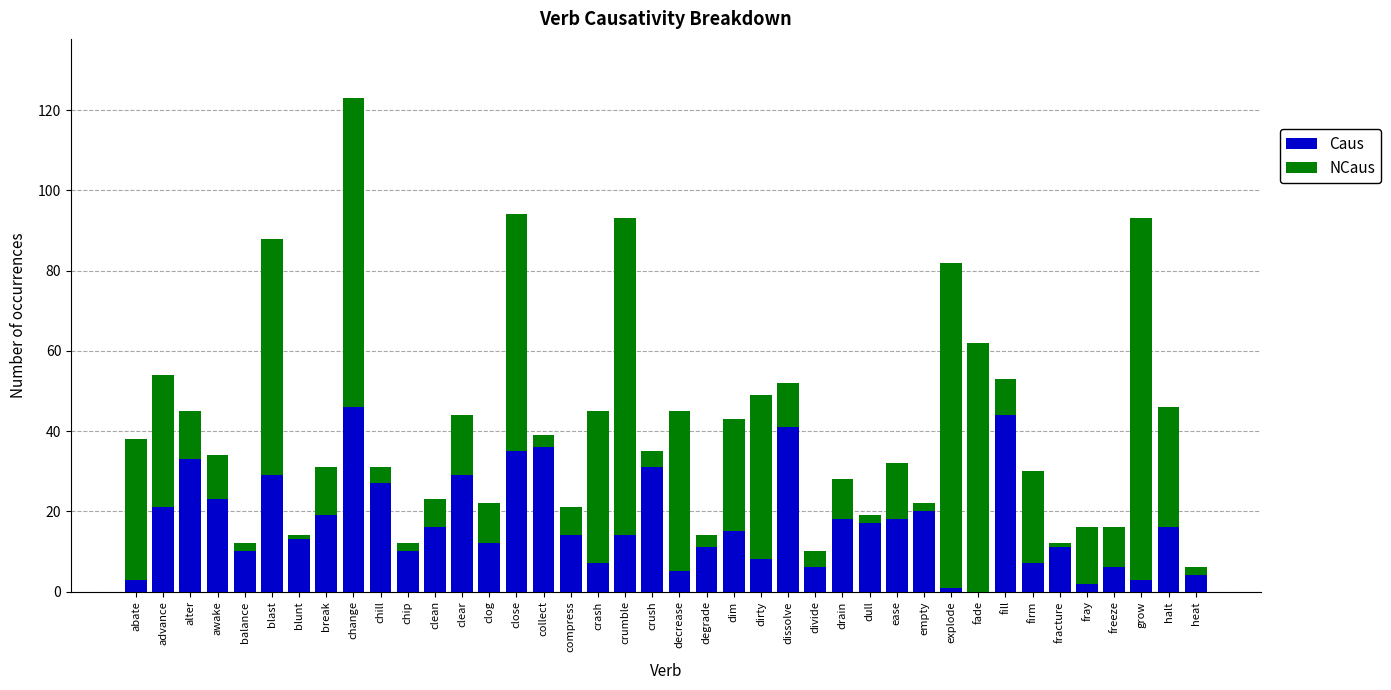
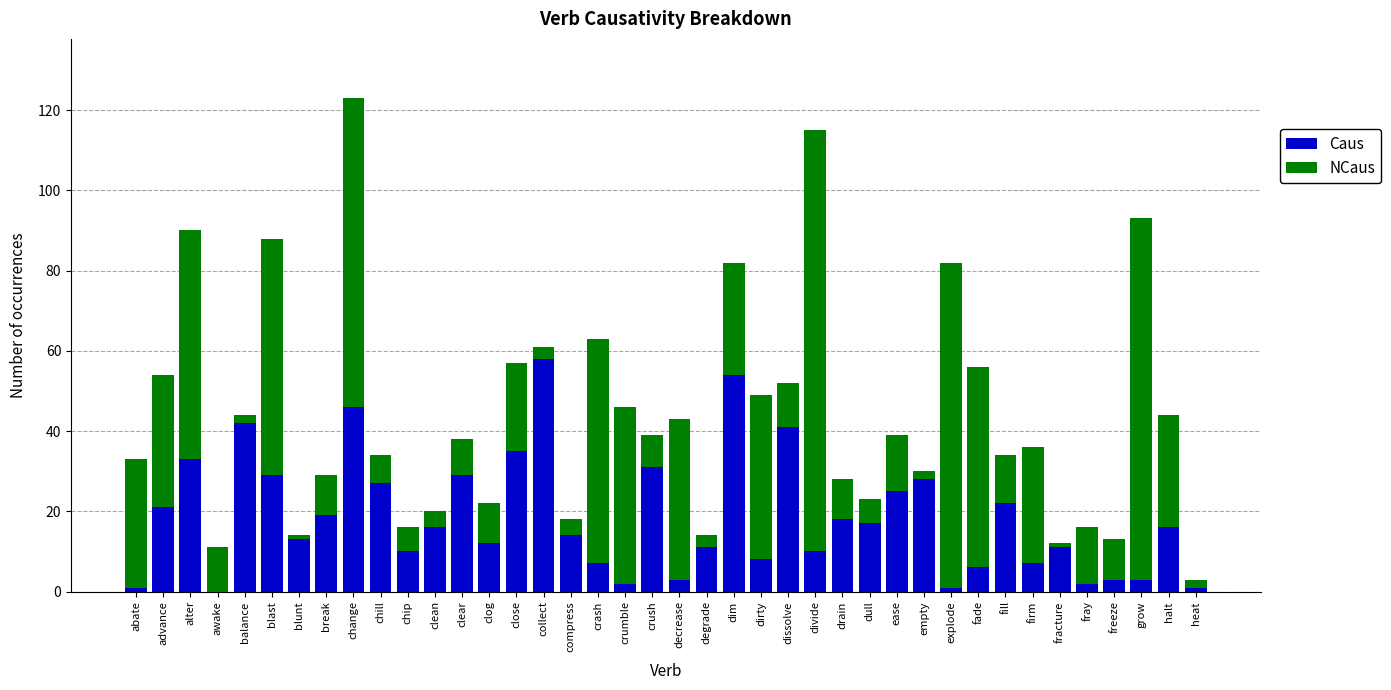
Caus, abate: 3 -> 1
NCaus, abate: 35 -> 32
NCaus, alter: 12 -> 57
Caus, awake: 23 -> 0
Caus, balance: 10 -> 42
NCaus, break: 12 -> 10
NCaus, chill: 4 -> 7
NCaus, chip: 2 -> 6
NCaus, clean: 7 -> 4
NCaus, clear: 15 -> 9
NCaus, close: 59 -> 22
Caus, collect: 36 -> 58
NCaus, compress: 7 -> 4
NCaus, crash: 38 -> 56
Caus, crumble: 14 -> 2
NCaus, crumble: 79 -> 44
NCaus, crush: 4 -> 8
Caus, decrease: 5 -> 3
Caus, dim: 15 -> 54
Caus, divide: 6 -> 10
NCaus, divide: 4 -> 105
NCaus, dull: 2 -> 6
Caus, ease: 18 -> 25
Caus, empty: 20 -> 28
Caus, fade: 0 -> 6
NCaus, fade: 62 -> 50
Caus, fill: 44 -> 22
NCaus, fill: 9 -> 12
NCaus, firm: 23 -> 29
Caus, freeze: 6 -> 3
NCaus, halt: 30 -> 28
Caus, heat: 4 -> 1
